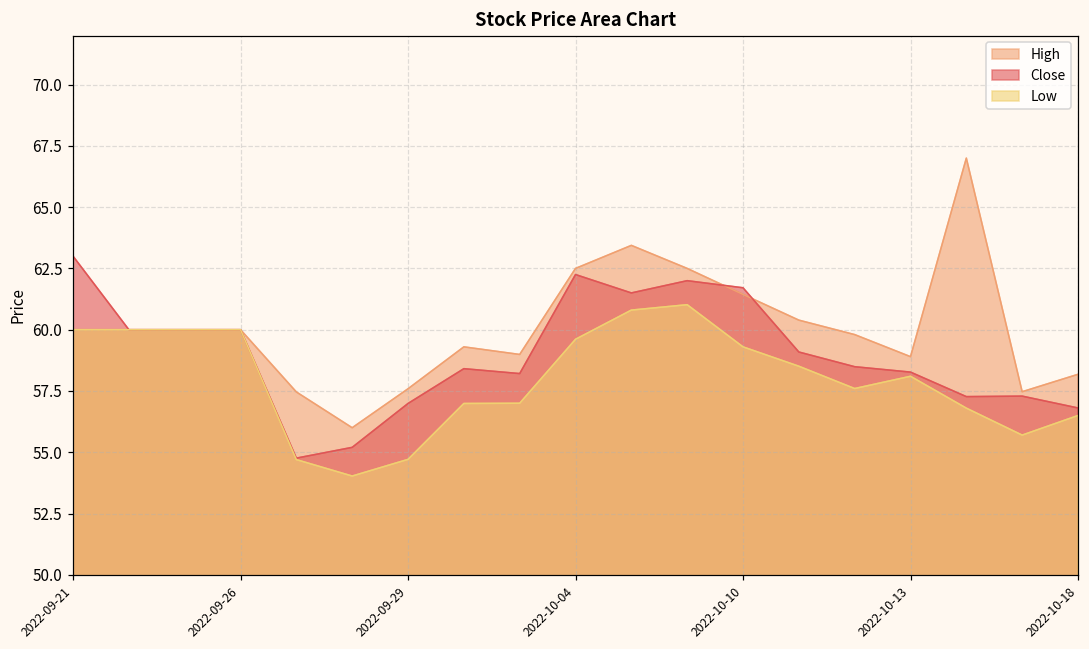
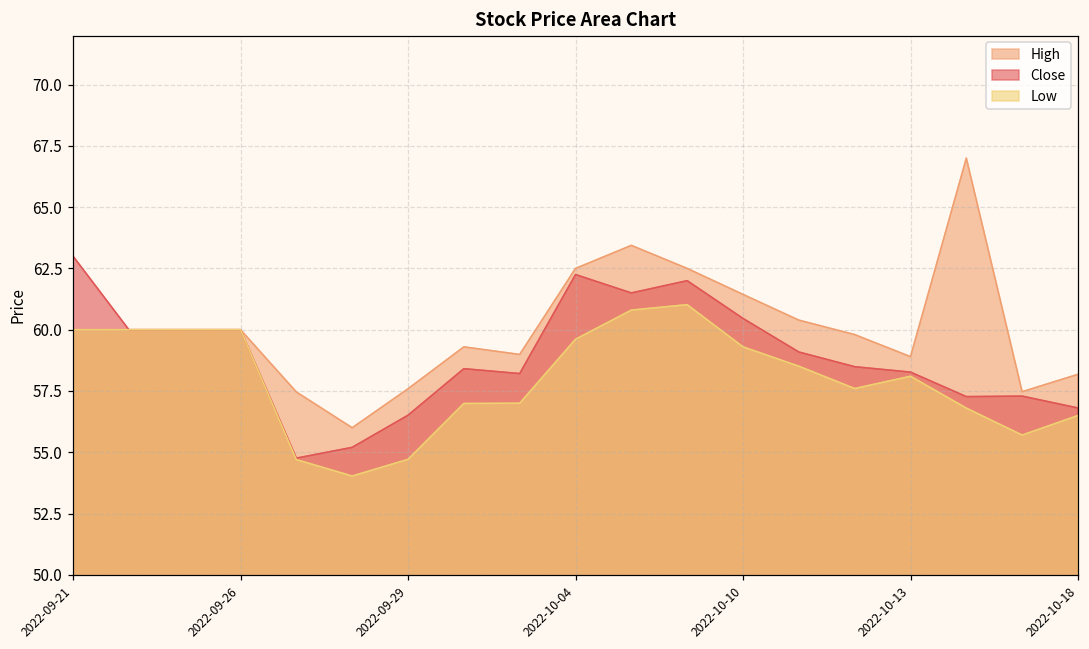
Close, 2022-09-29: 57.0 -> 56.5
Close, 2022-10-10: 61.7 -> 60.5
